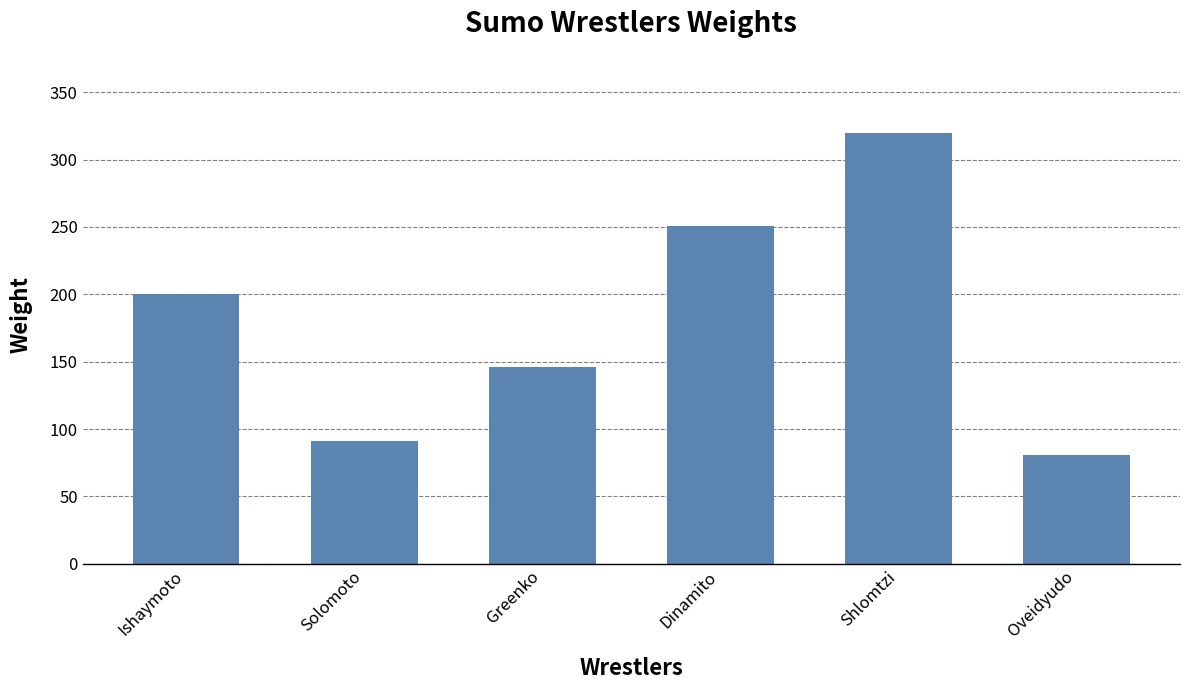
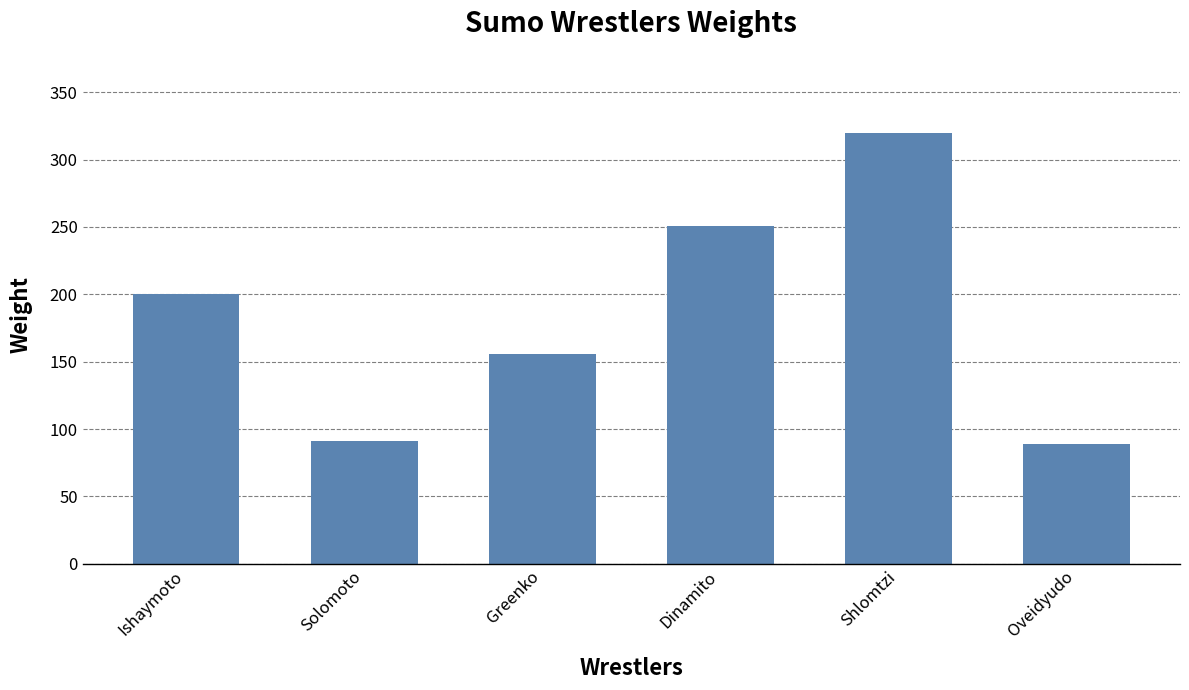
Greenko: 146 -> 156
Oveidyudo: 81 -> 89
